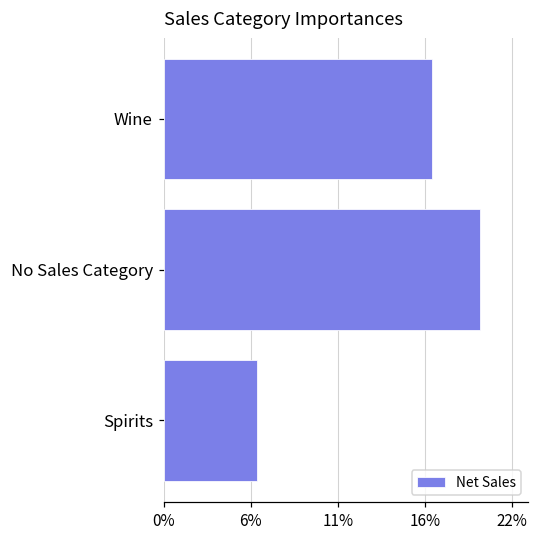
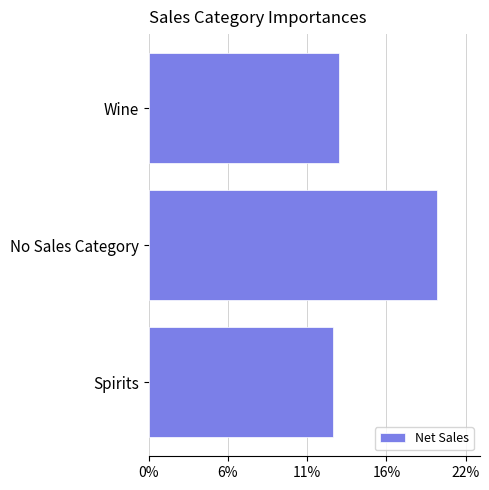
Wine: 16.9% -> 13.2%
Spirits: 5.9% -> 12.8%
